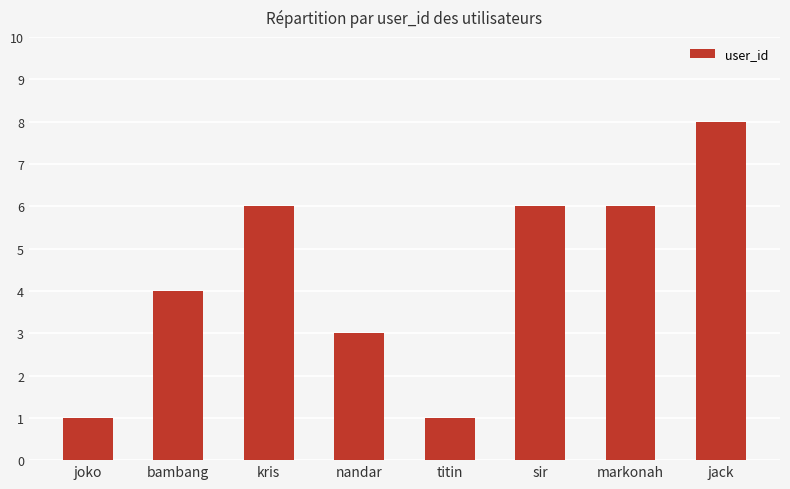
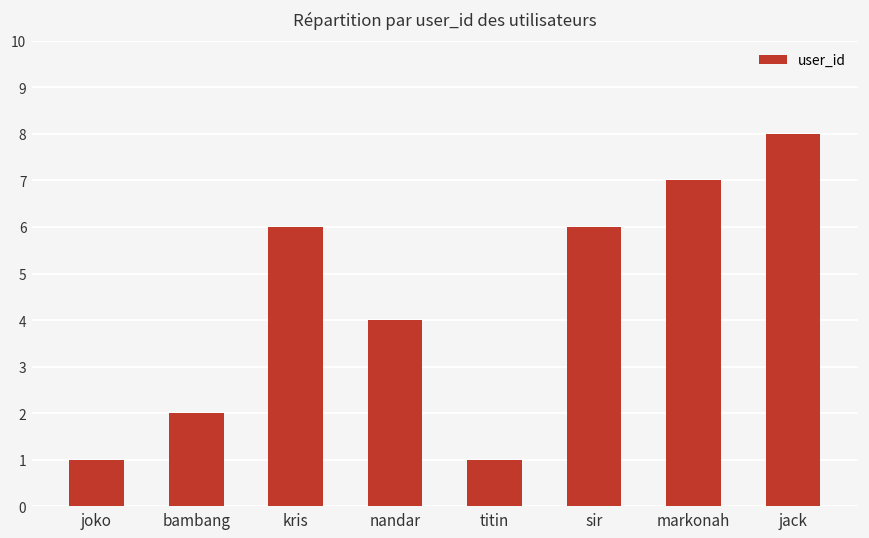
bambang: 4 -> 2
nandar: 3 -> 4
markonah: 6 -> 7
